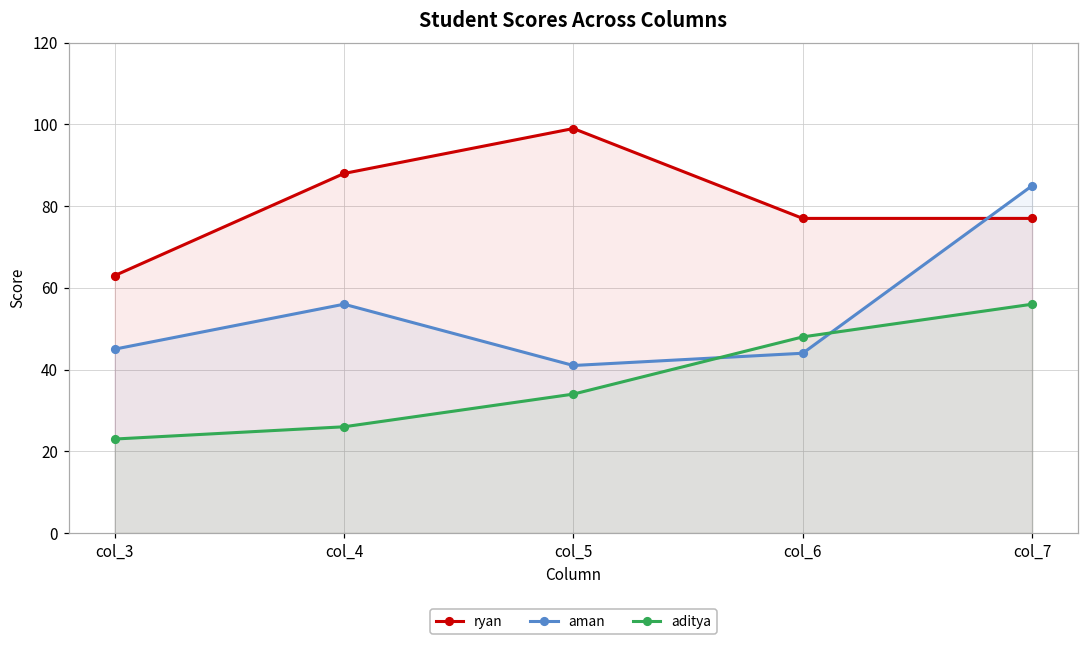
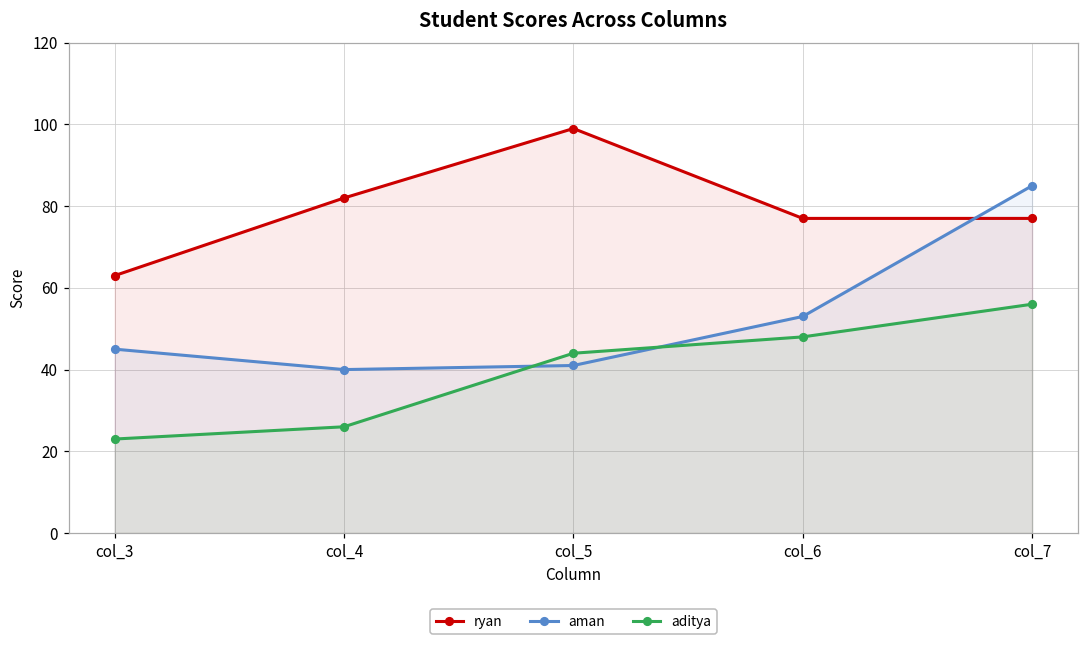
ryan, col_4: 88 -> 82
aman, col_4: 56 -> 40
aditya, col_5: 34 -> 44
aman, col_6: 44 -> 53
